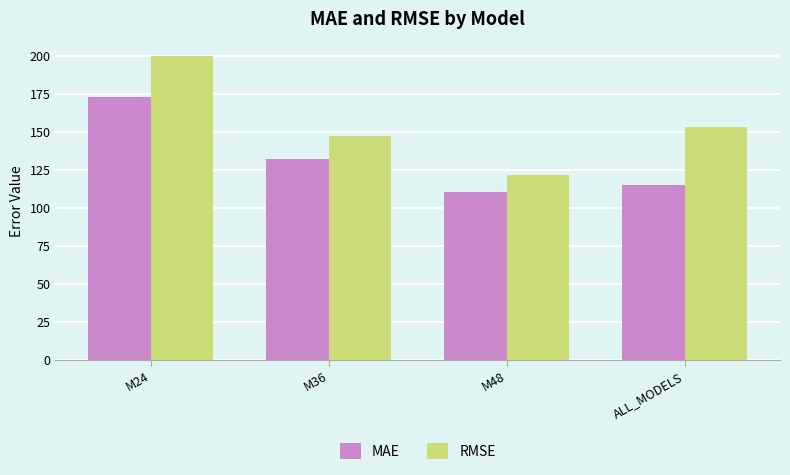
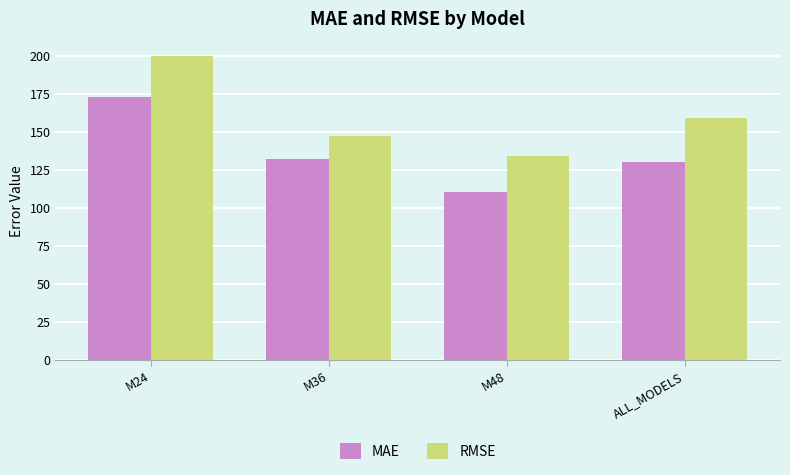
RMSE, M48: 122 -> 134
MAE, ALL_MODELS: 115 -> 131
RMSE, ALL_MODELS: 153 -> 159
